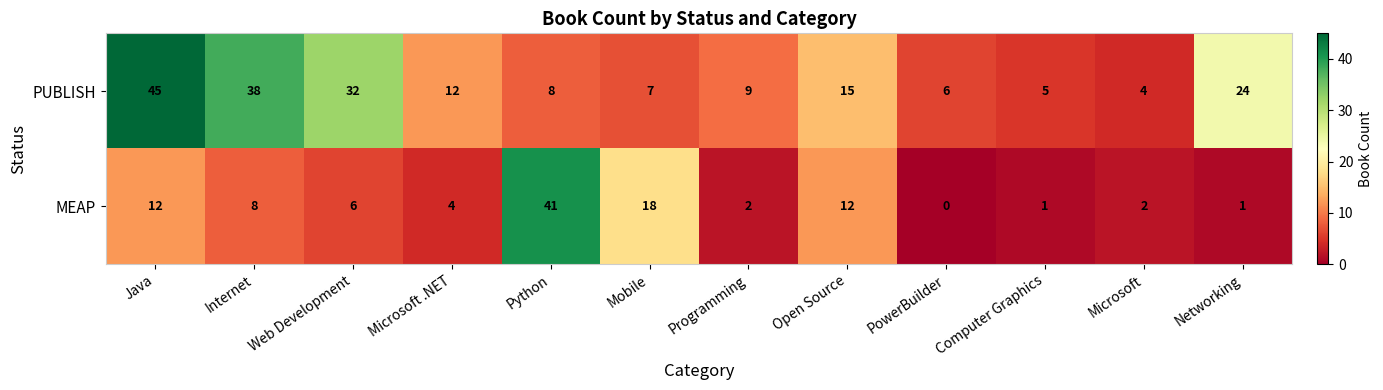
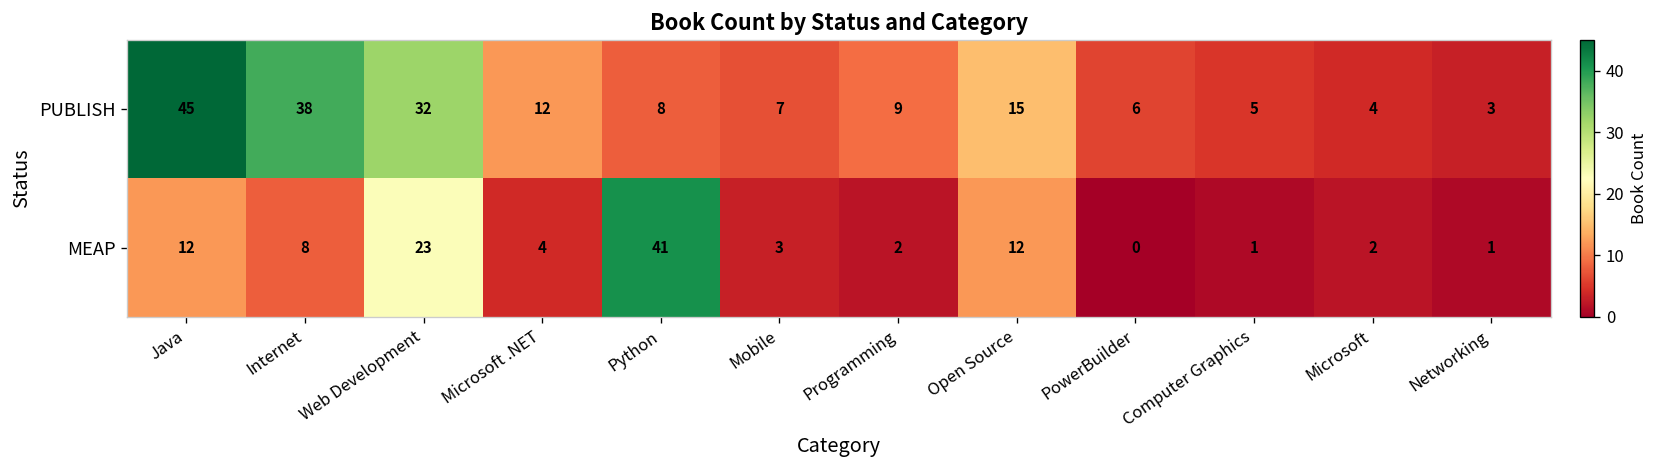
PUBLISH, Networking: 24 -> 3
MEAP, Web Development: 6 -> 23
MEAP, Mobile: 18 -> 3
